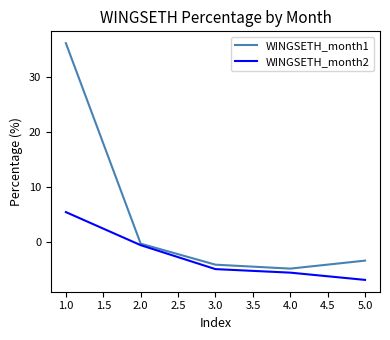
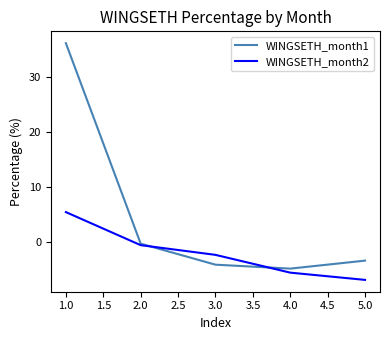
WINGSETH_month2, 3.0: -5 -> -2
